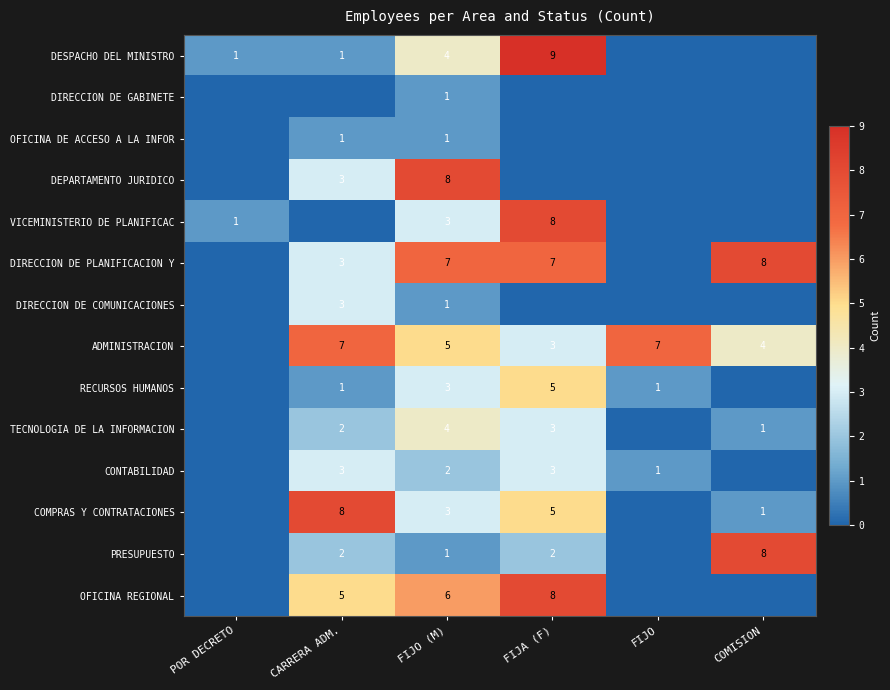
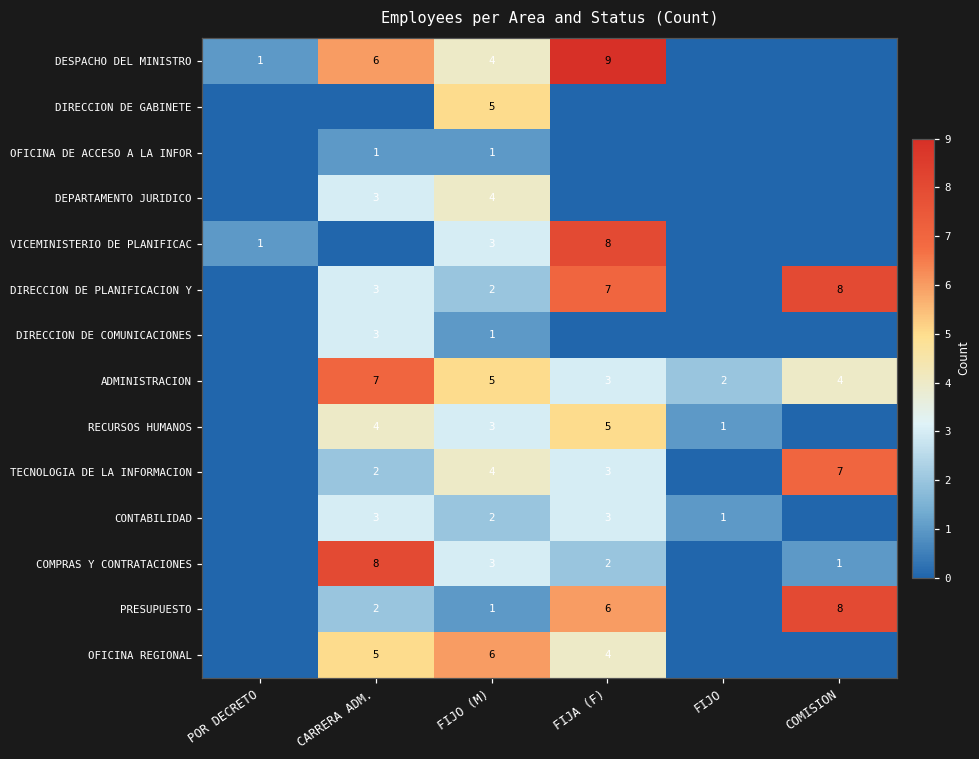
DESPACHO DEL MINISTRO, CARRERA ADM.: 1 -> 6
DIRECCION DE GABINETE, FIJO (M): 1 -> 5
DEPARTAMENTO JURIDICO, FIJO (M): 8 -> 4
DIRECCION DE PLANIFICACION Y, FIJO (M): 7 -> 2
ADMINISTRACION, FIJO: 7 -> 2
RECURSOS HUMANOS, CARRERA ADM.: 1 -> 4
TECNOLOGIA DE LA INFORMACION, COMISION: 1 -> 7
COMPRAS Y CONTRATACIONES, FIJA (F): 5 -> 2
PRESUPUESTO, FIJA (F): 2 -> 6
OFICINA REGIONAL, FIJA (F): 8 -> 4
